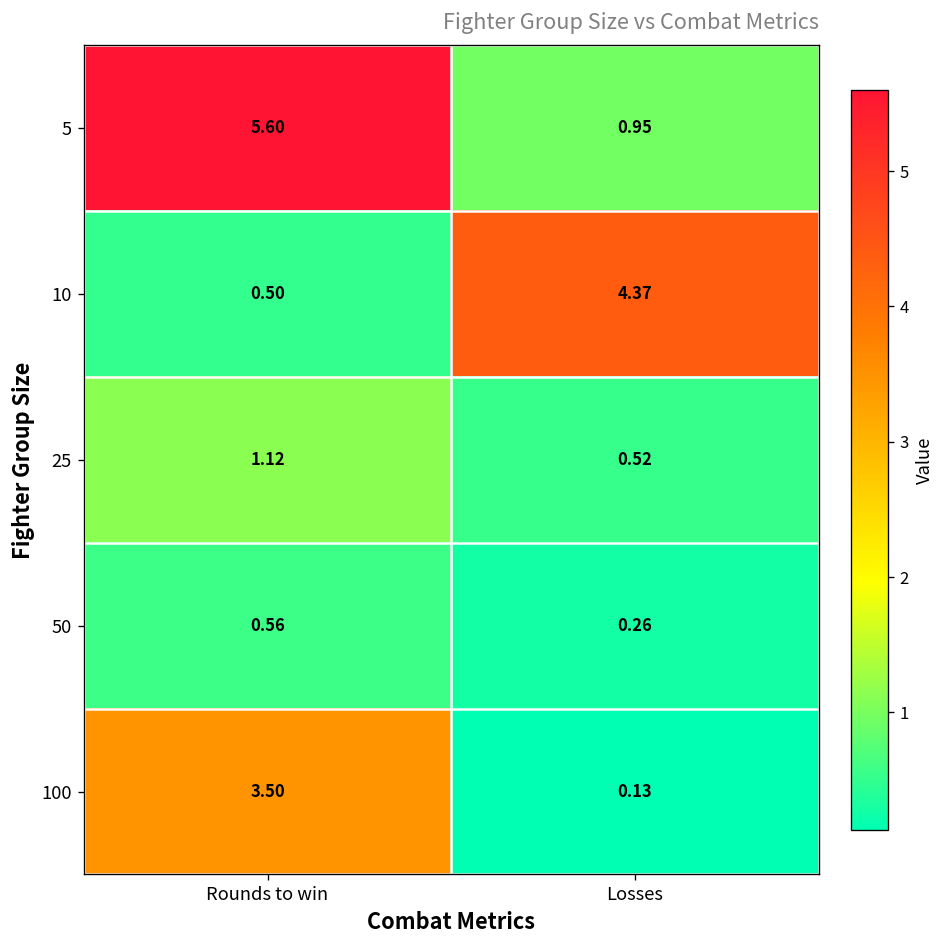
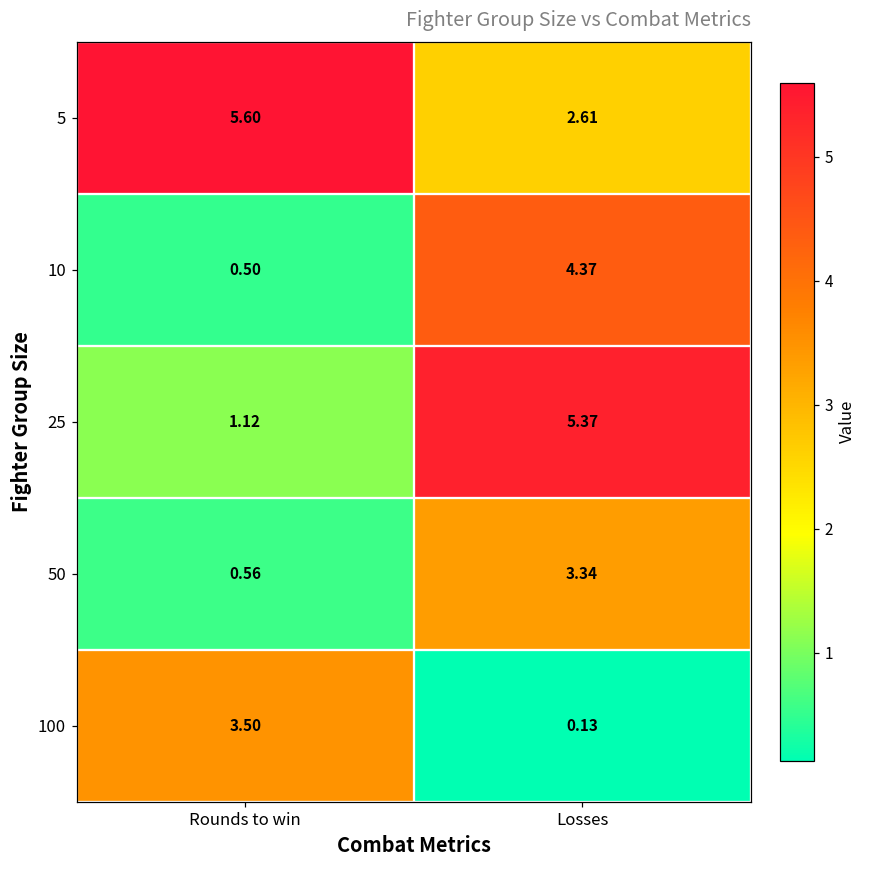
5, Losses: 0.95 -> 2.61
25, Losses: 0.52 -> 5.37
50, Losses: 0.26 -> 3.34
